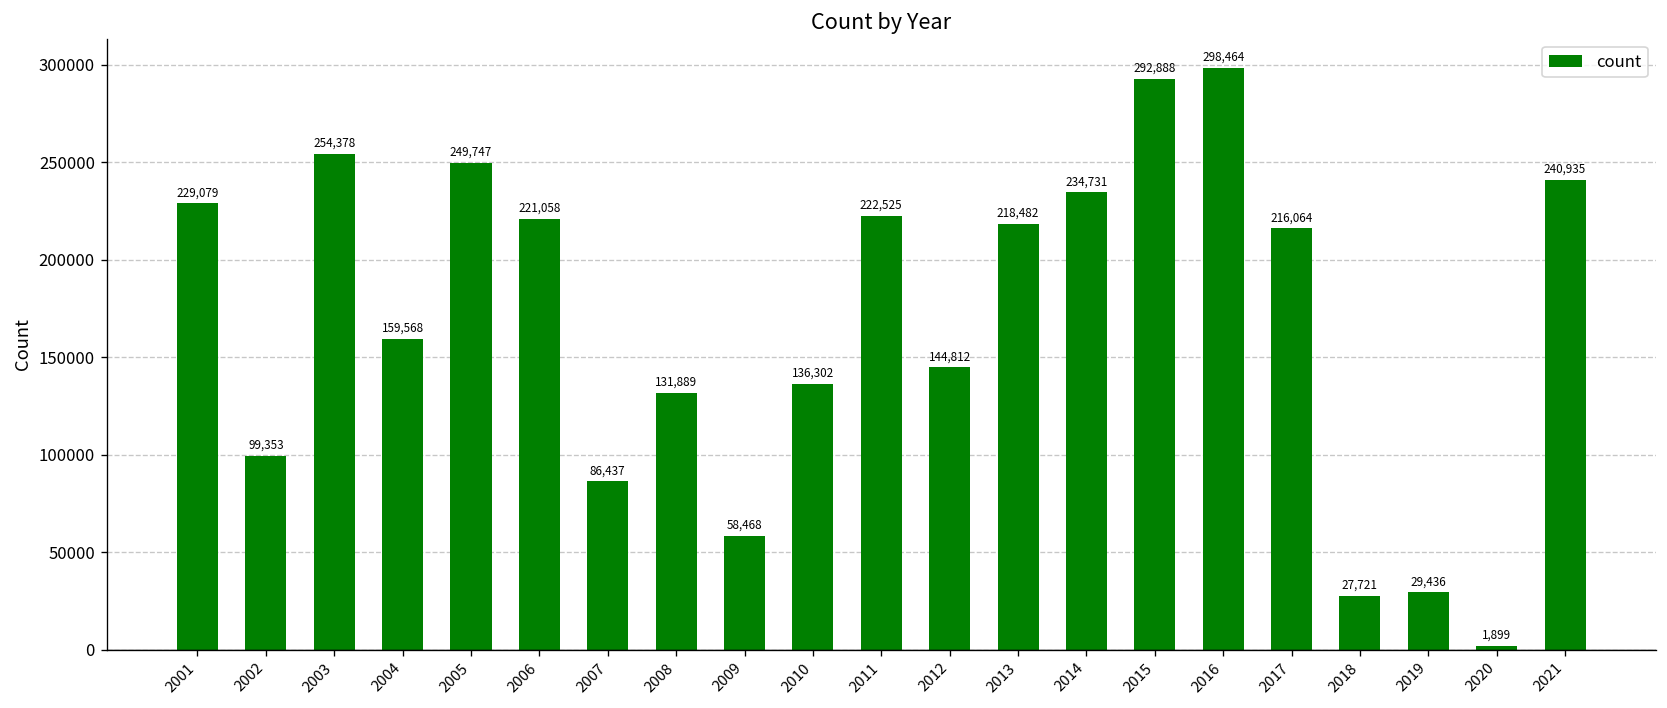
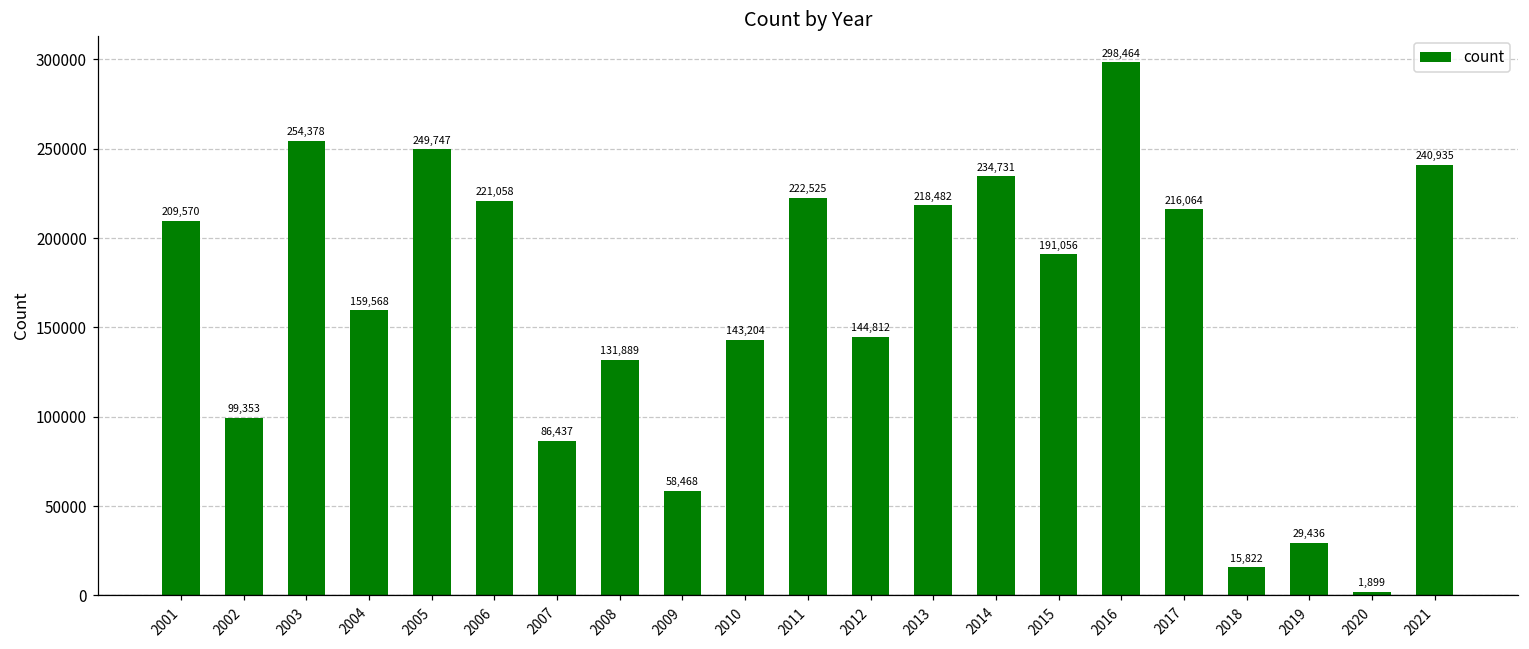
2001: 229,079 -> 209,570
2010: 136,302 -> 143,204
2015: 292,888 -> 191,056
2018: 27,721 -> 15,822
